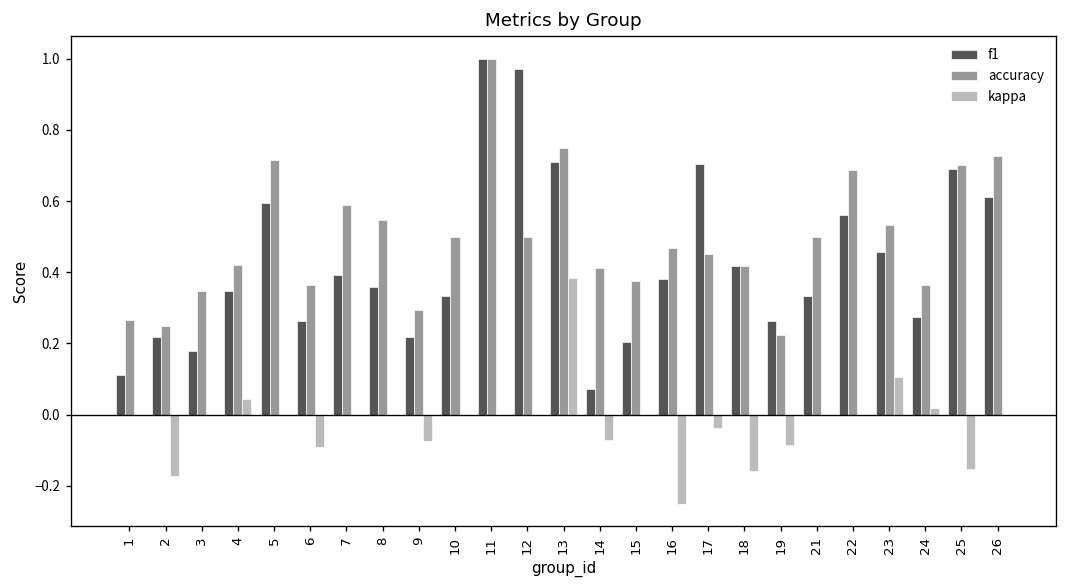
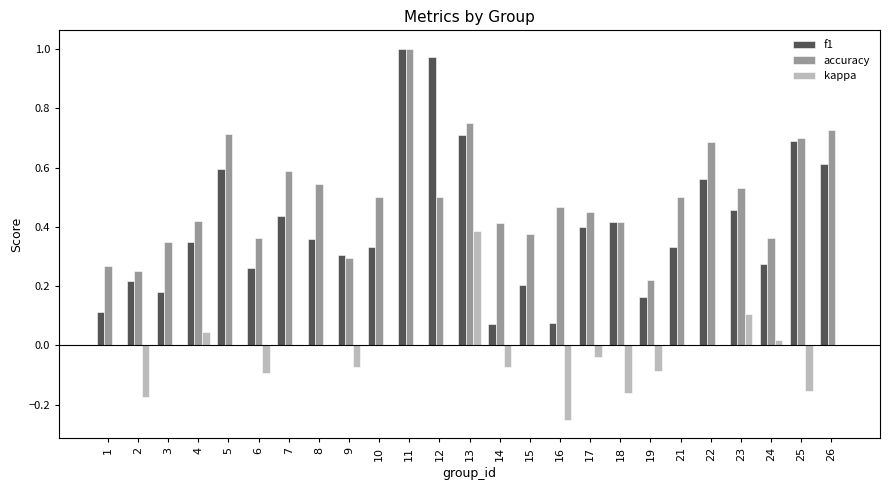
f1, 7: 0.39 -> 0.44
f1, 9: 0.22 -> 0.31
f1, 16: 0.38 -> 0.08
f1, 17: 0.70 -> 0.40
f1, 19: 0.26 -> 0.16
